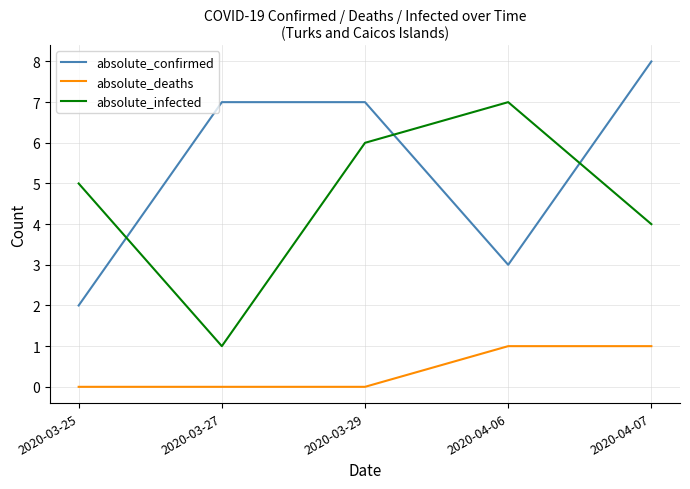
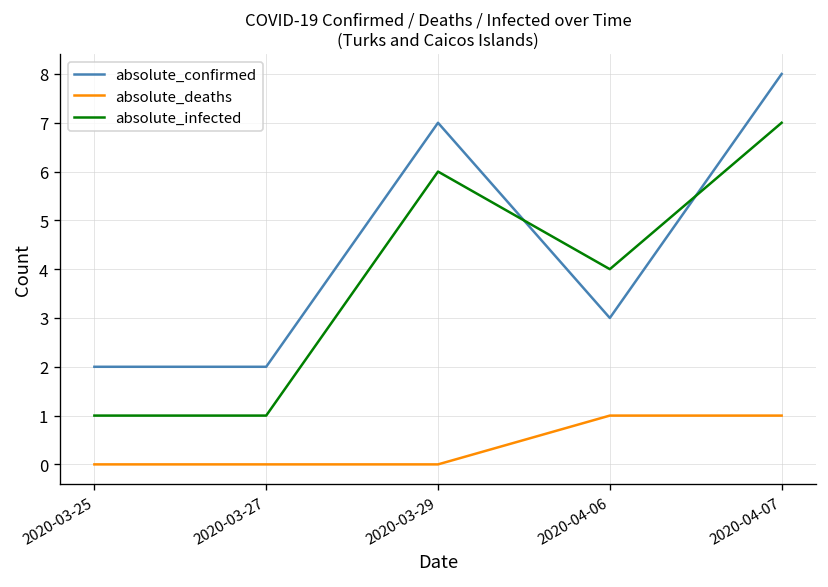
absolute_infected, 2020-03-25: 5 -> 1
absolute_confirmed, 2020-03-27: 7 -> 2
absolute_infected, 2020-04-06: 7 -> 4
absolute_infected, 2020-04-07: 4 -> 7
